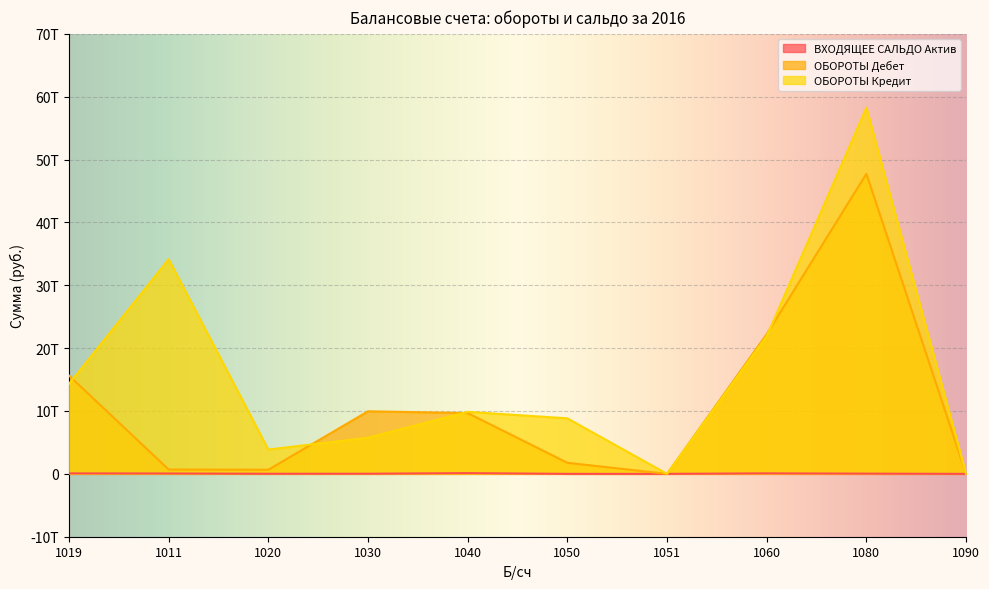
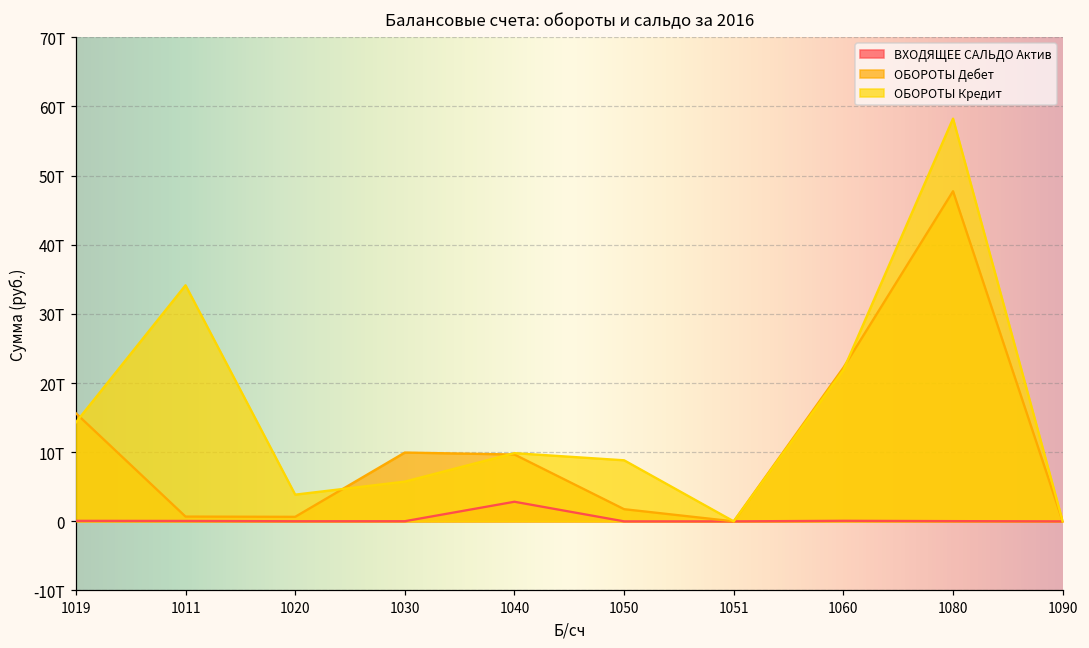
ВХОДЯЩЕЕ САЛЬДО Актив, 1040: 0T -> 3T
